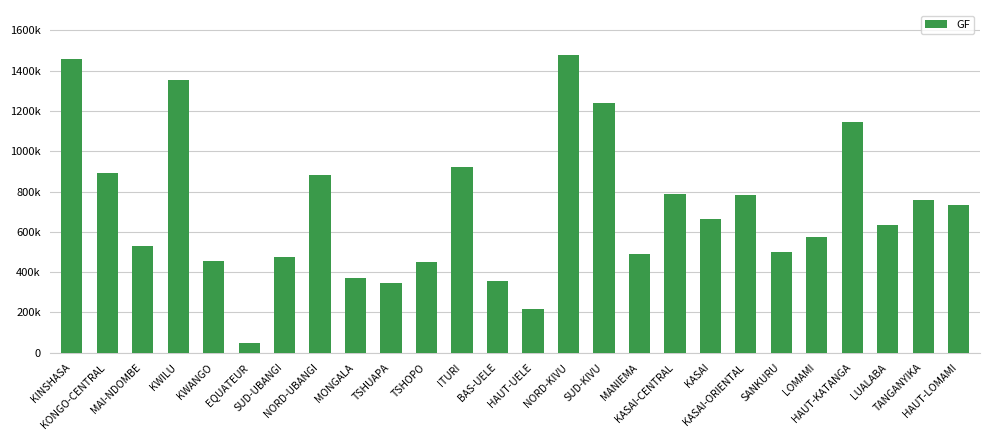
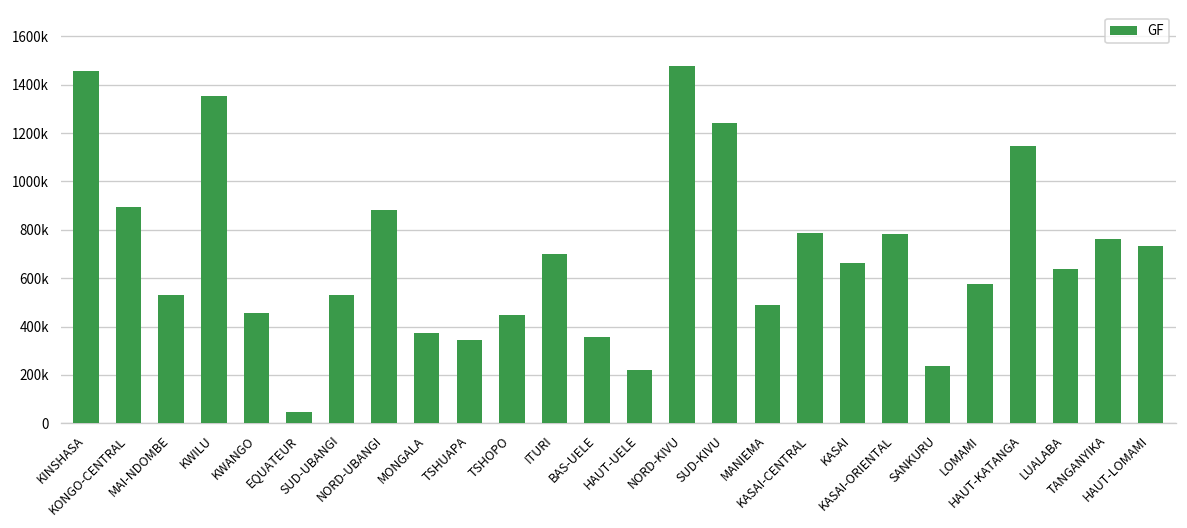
SUD-UBANGI: 470000 -> 530000
ITURI: 920000 -> 700000
SANKURU: 500000 -> 240000
